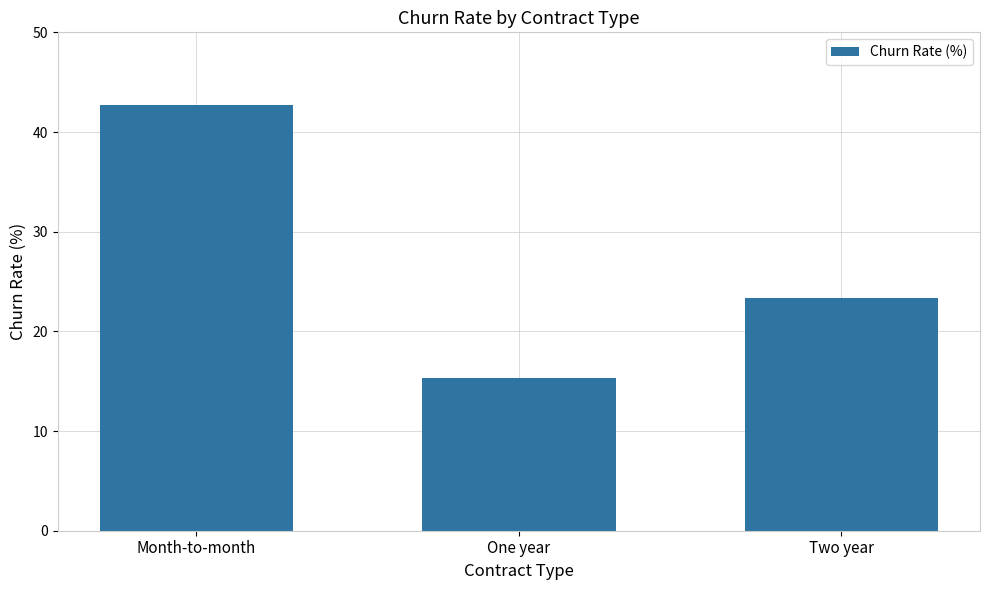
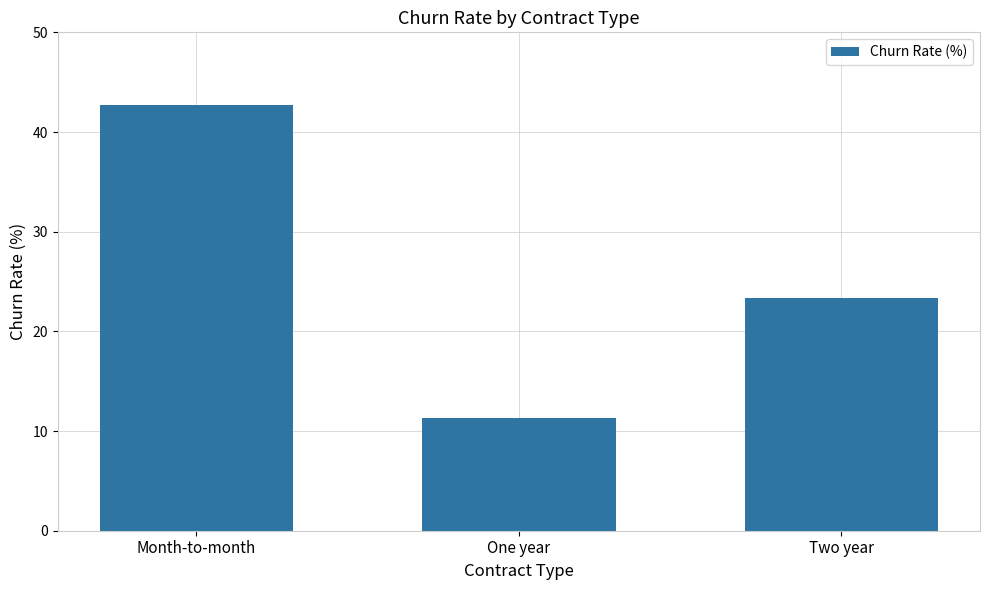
One year: 15 -> 11
